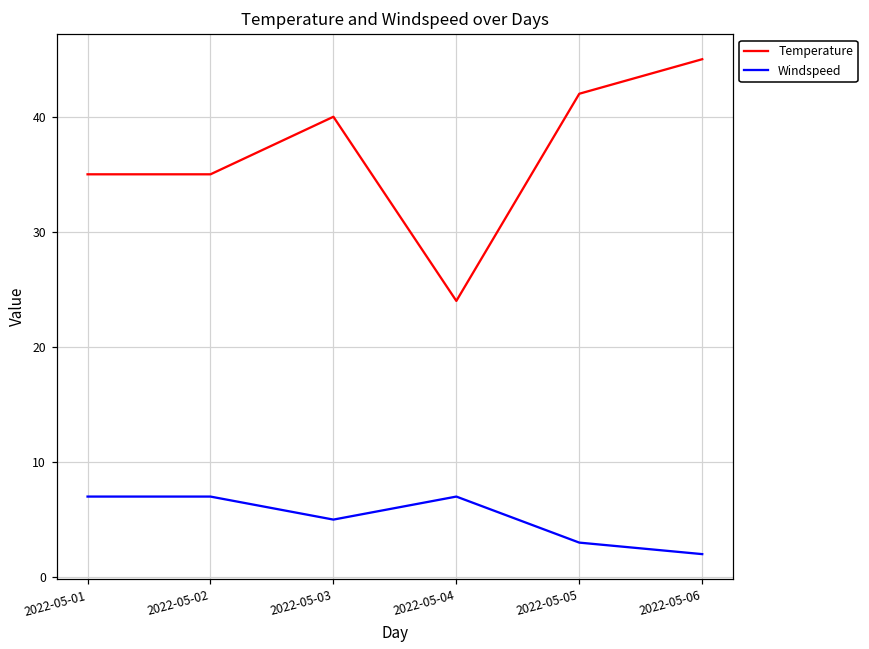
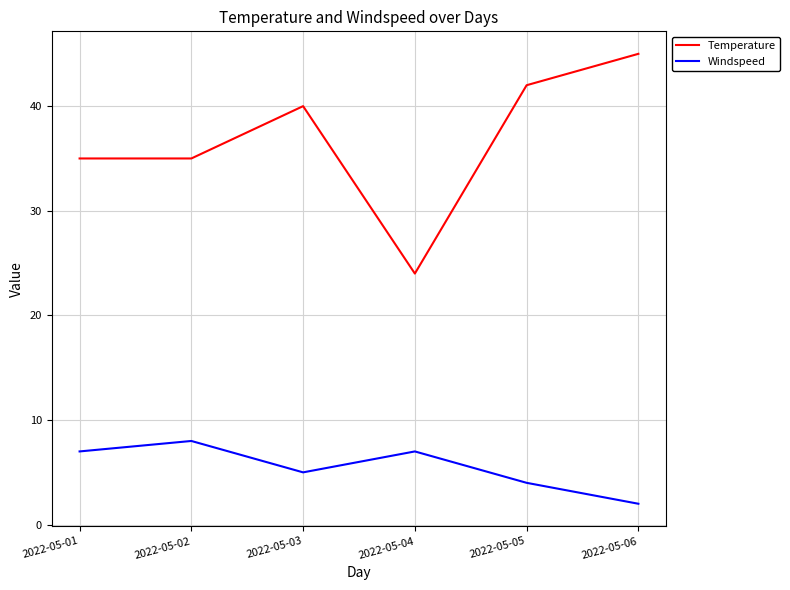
Windspeed, 2022-05-02: 7 -> 8
Windspeed, 2022-05-05: 3 -> 4
